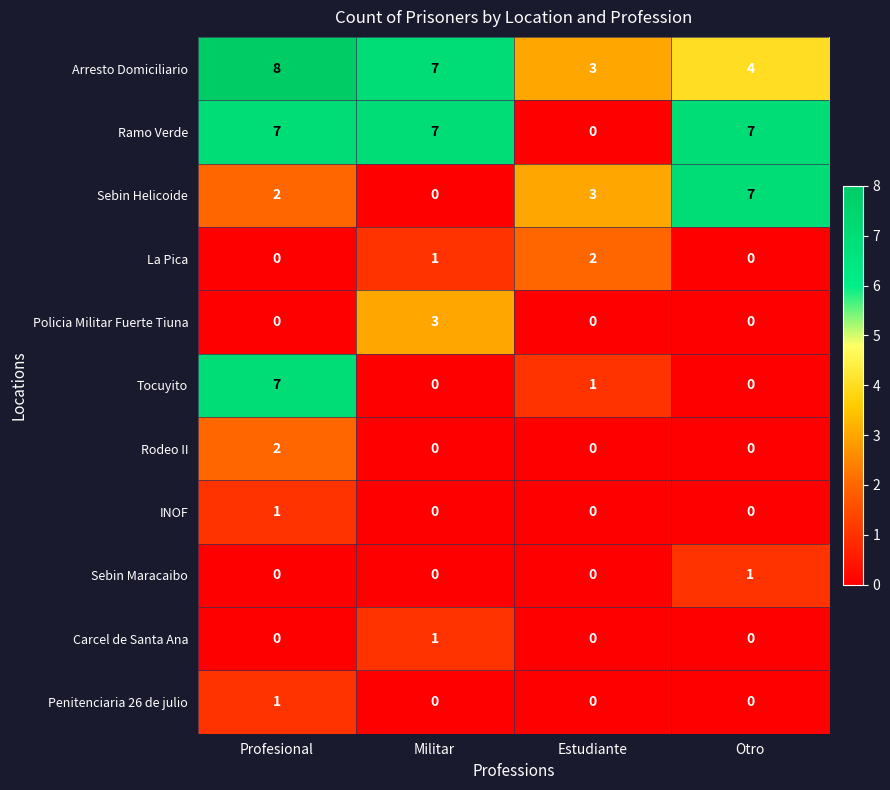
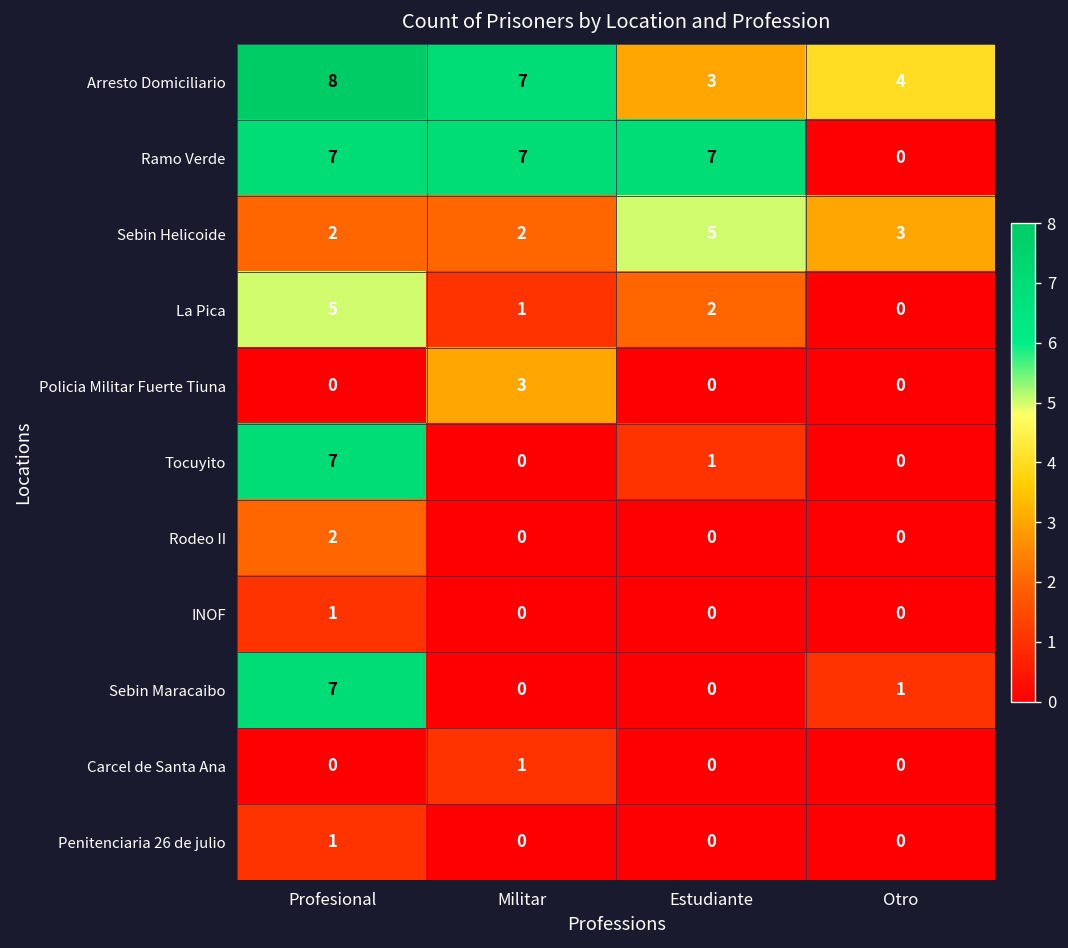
Ramo Verde, Estudiante: 0 -> 7
Ramo Verde, Otro: 7 -> 0
Sebin Helicoide, Militar: 0 -> 2
Sebin Helicoide, Estudiante: 3 -> 5
Sebin Helicoide, Otro: 7 -> 3
La Pica, Profesional: 0 -> 5
Sebin Maracaibo, Profesional: 0 -> 7
